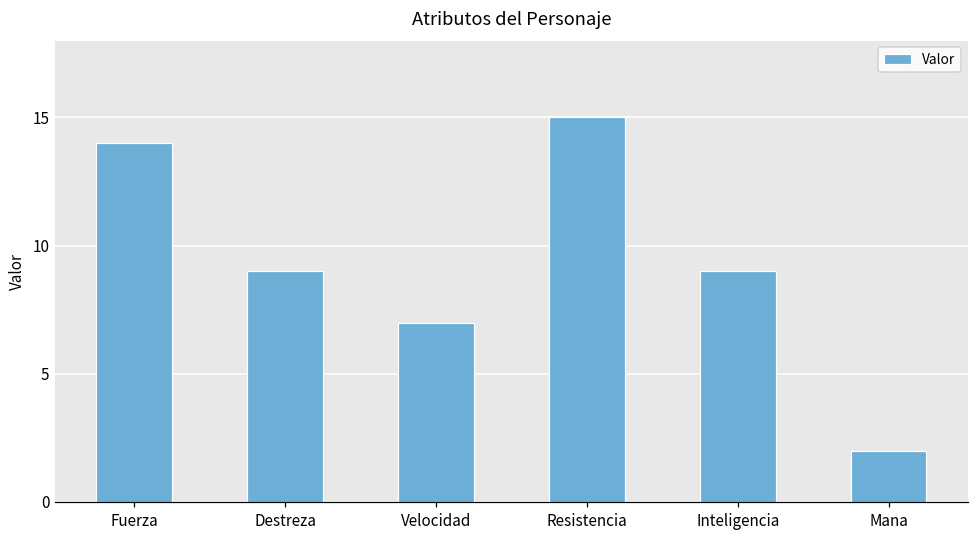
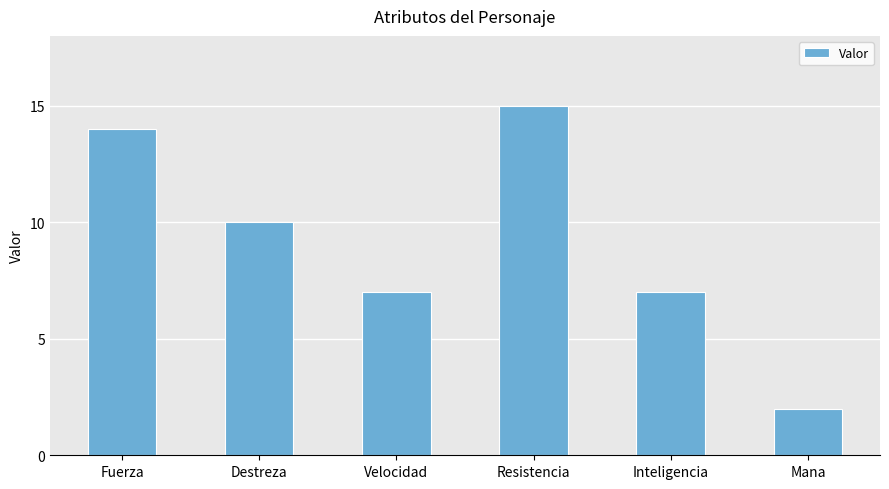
Destreza: 9 -> 10
Inteligencia: 9 -> 7
